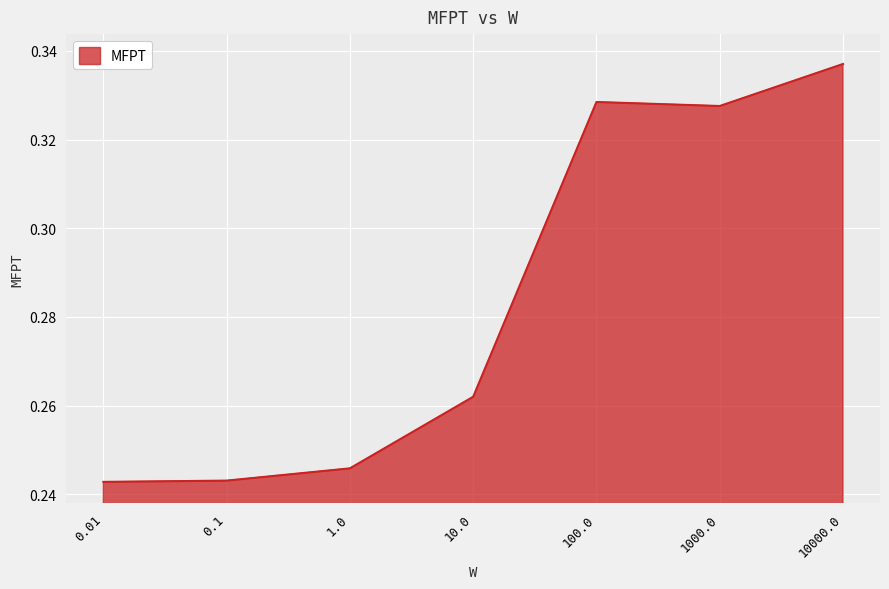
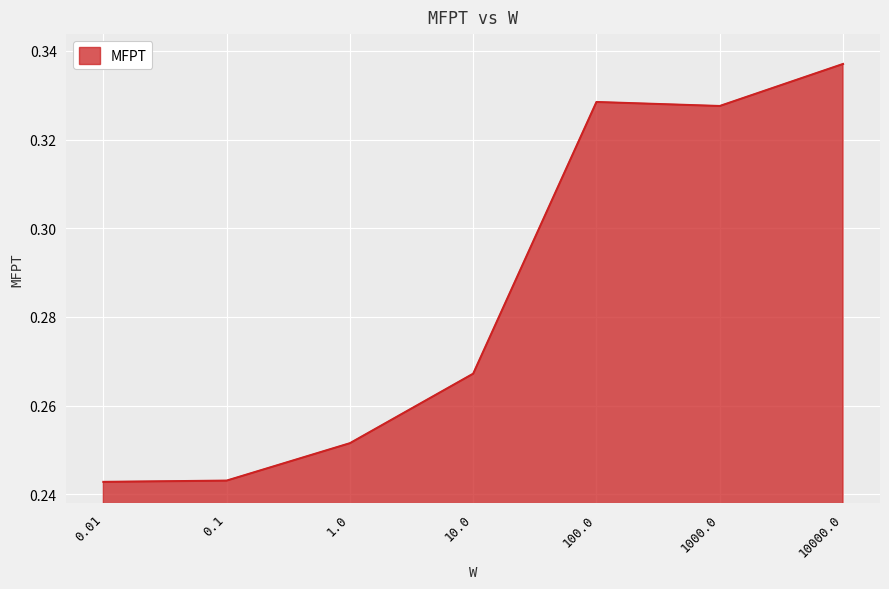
1.0: 0.246 -> 0.252
10.0: 0.262 -> 0.267
